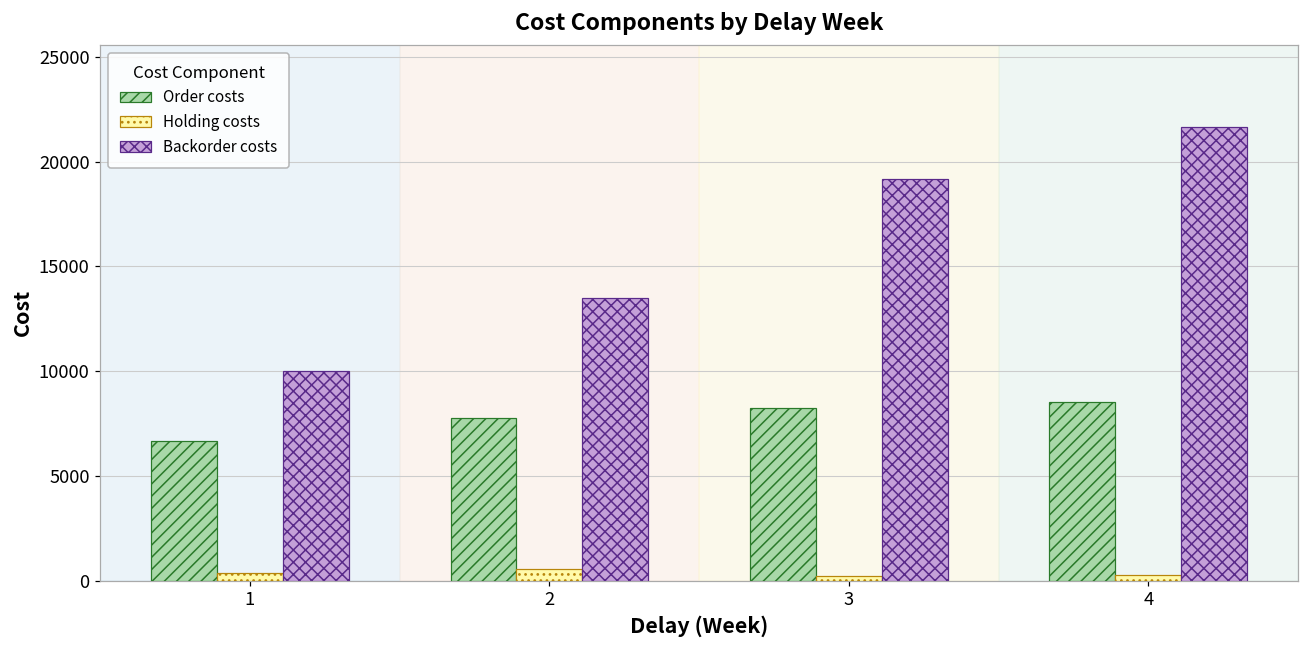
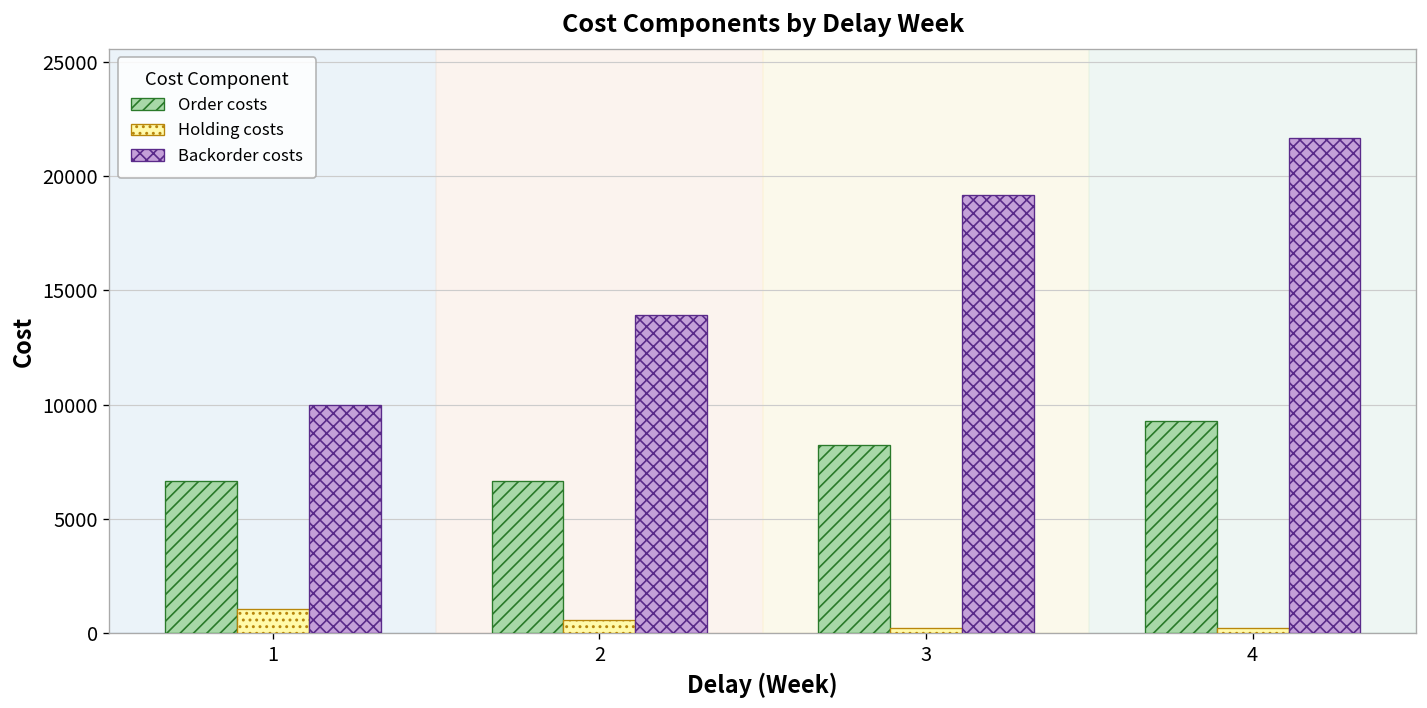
Holding costs, 1: 400 -> 1100
Order costs, 2: 7700 -> 6700
Backorder costs, 2: 13500 -> 13900
Order costs, 4: 8500 -> 9300
